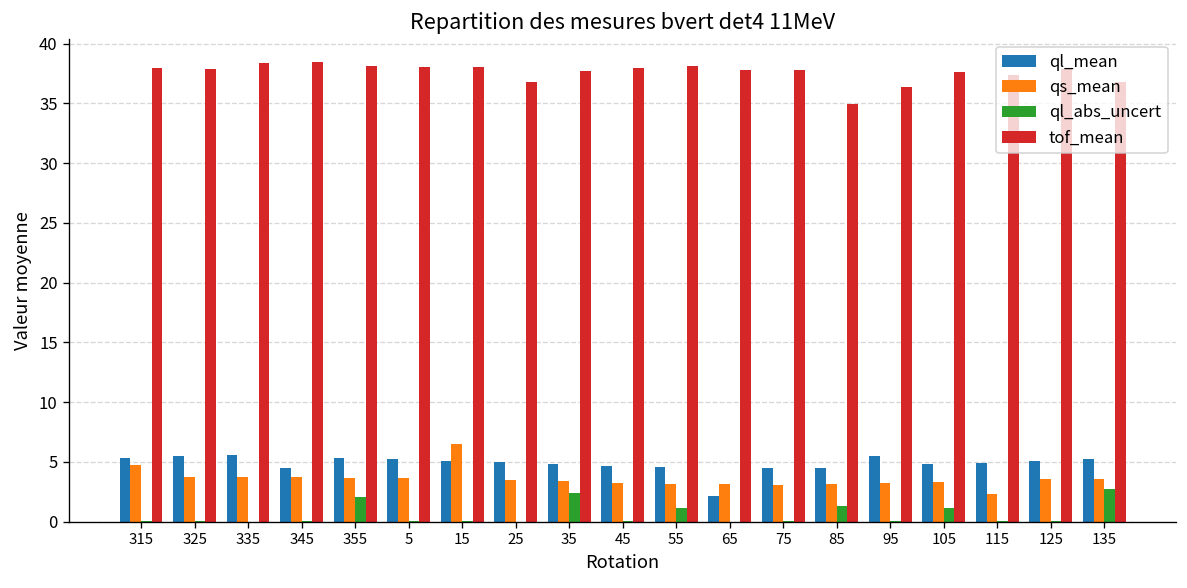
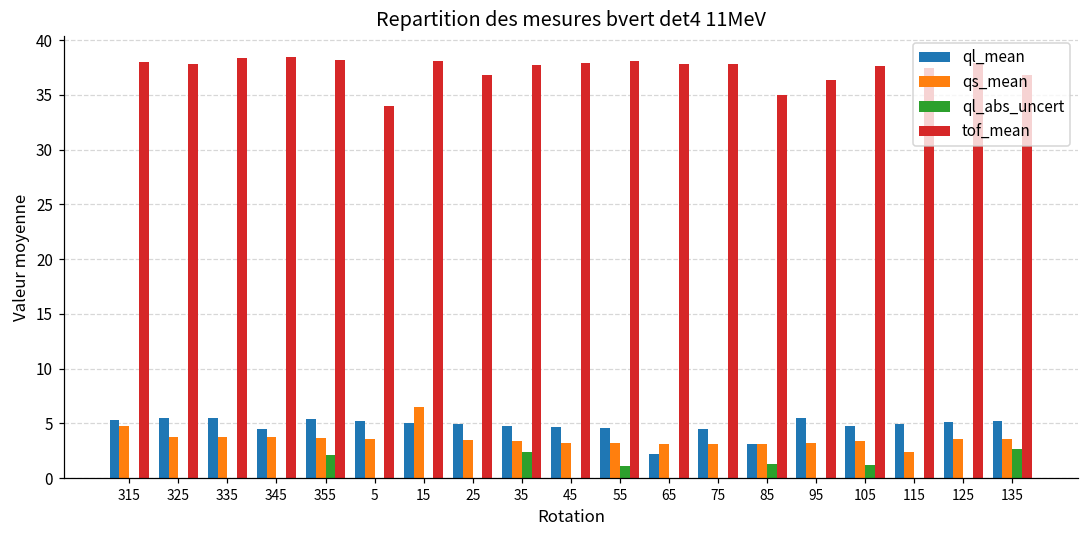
tof_mean, 5: 38 -> 34
ql_mean, 85: 5 -> 3
